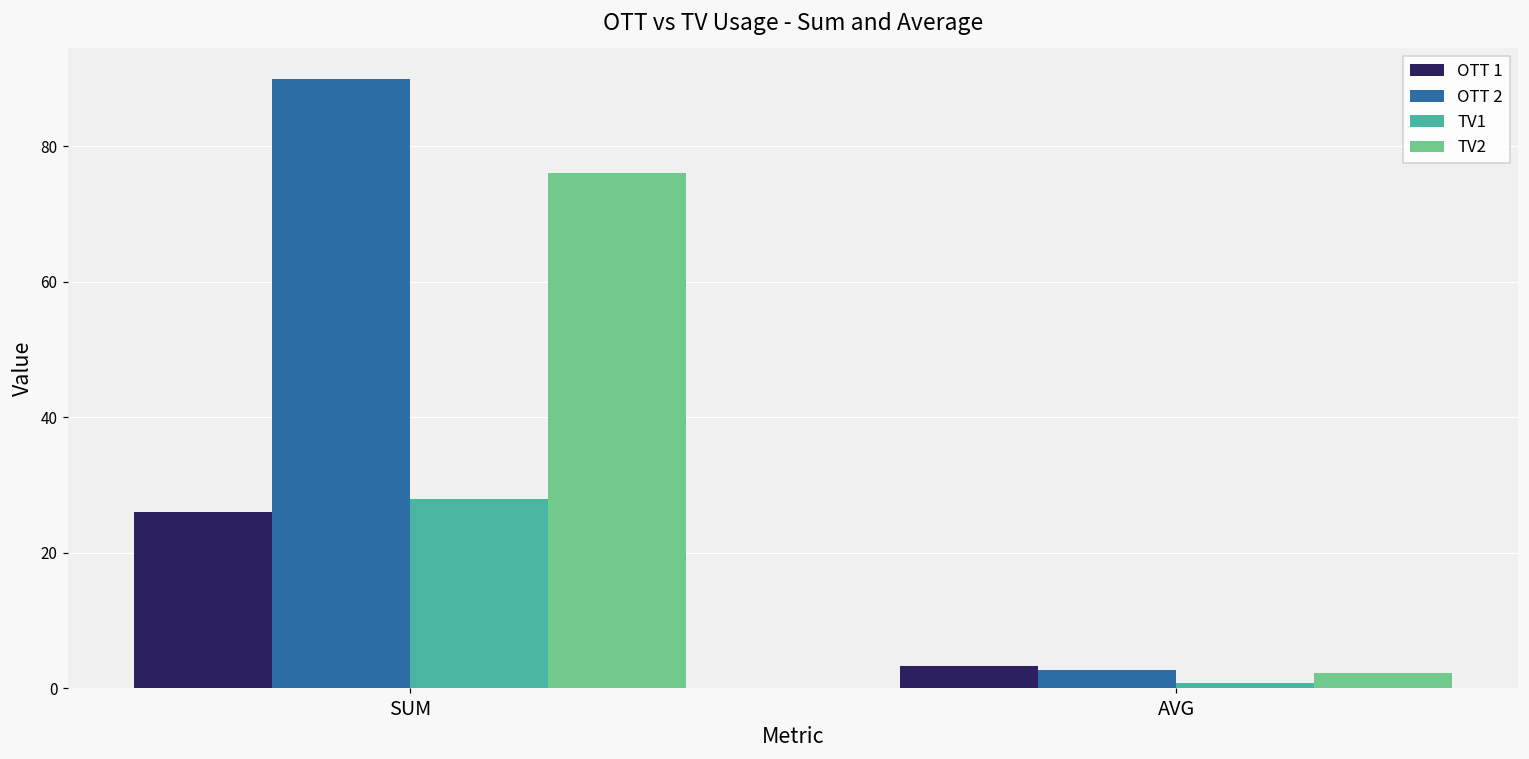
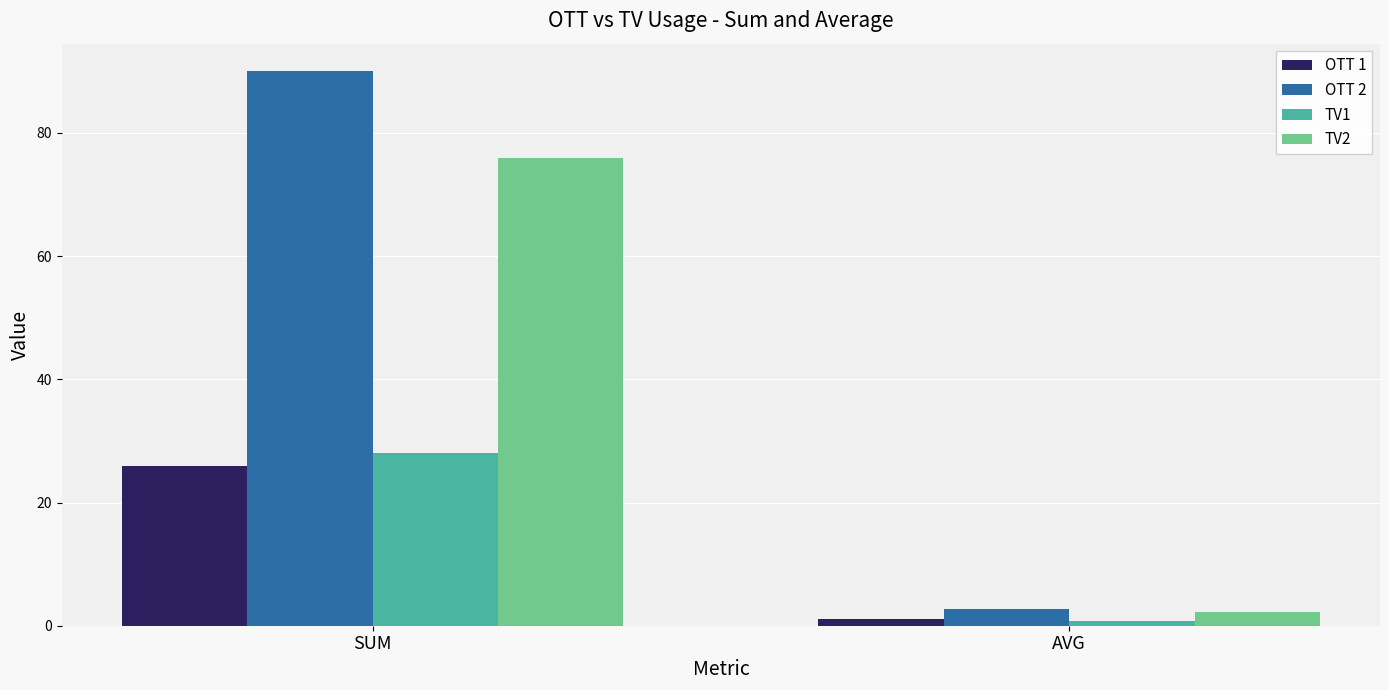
OTT 1, AVG: 3 -> 1
